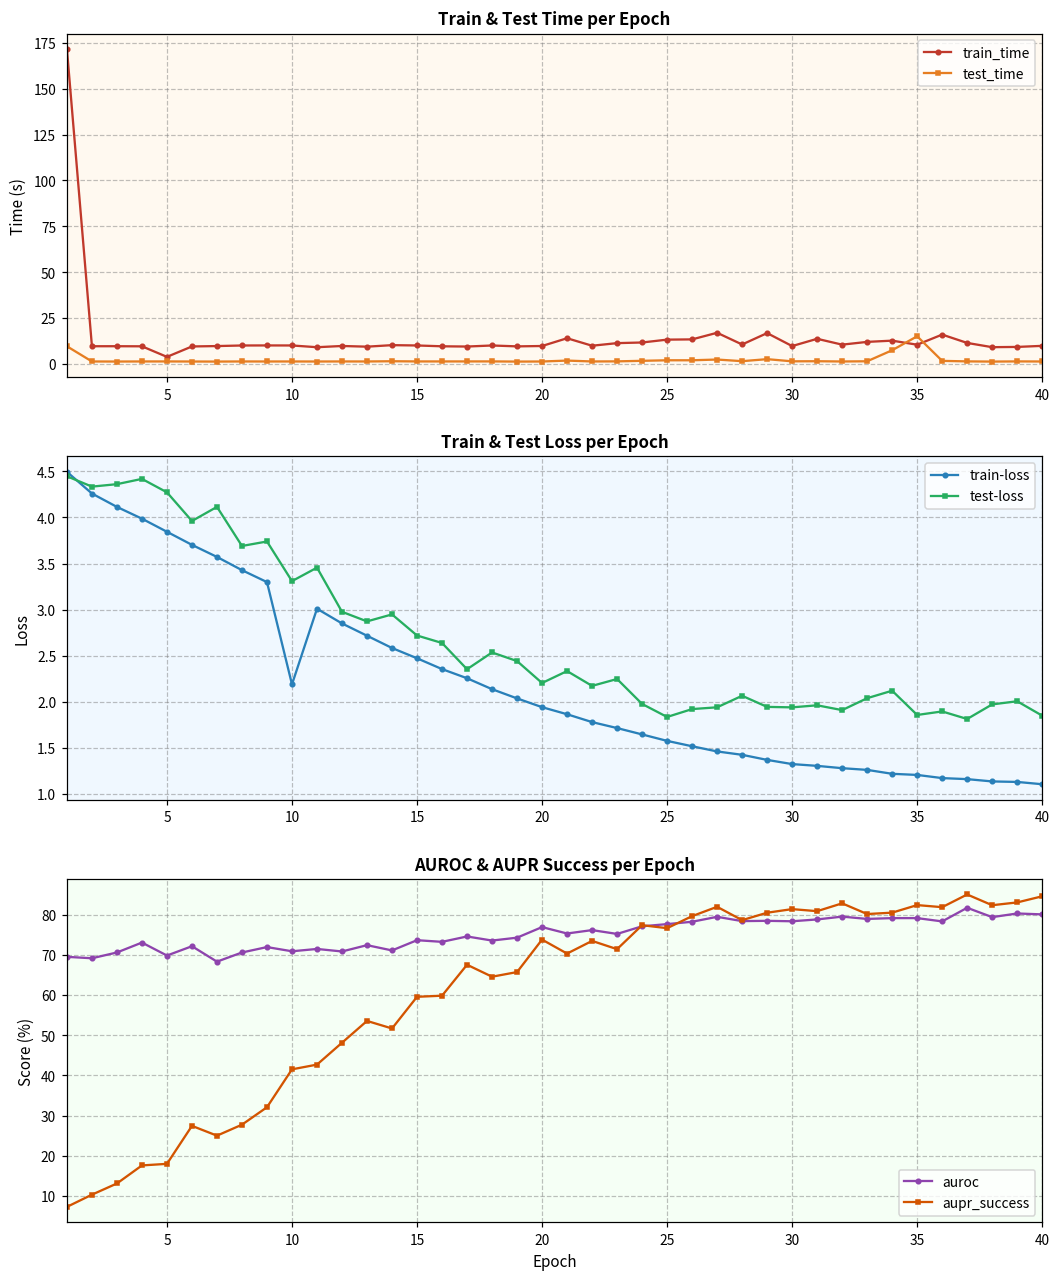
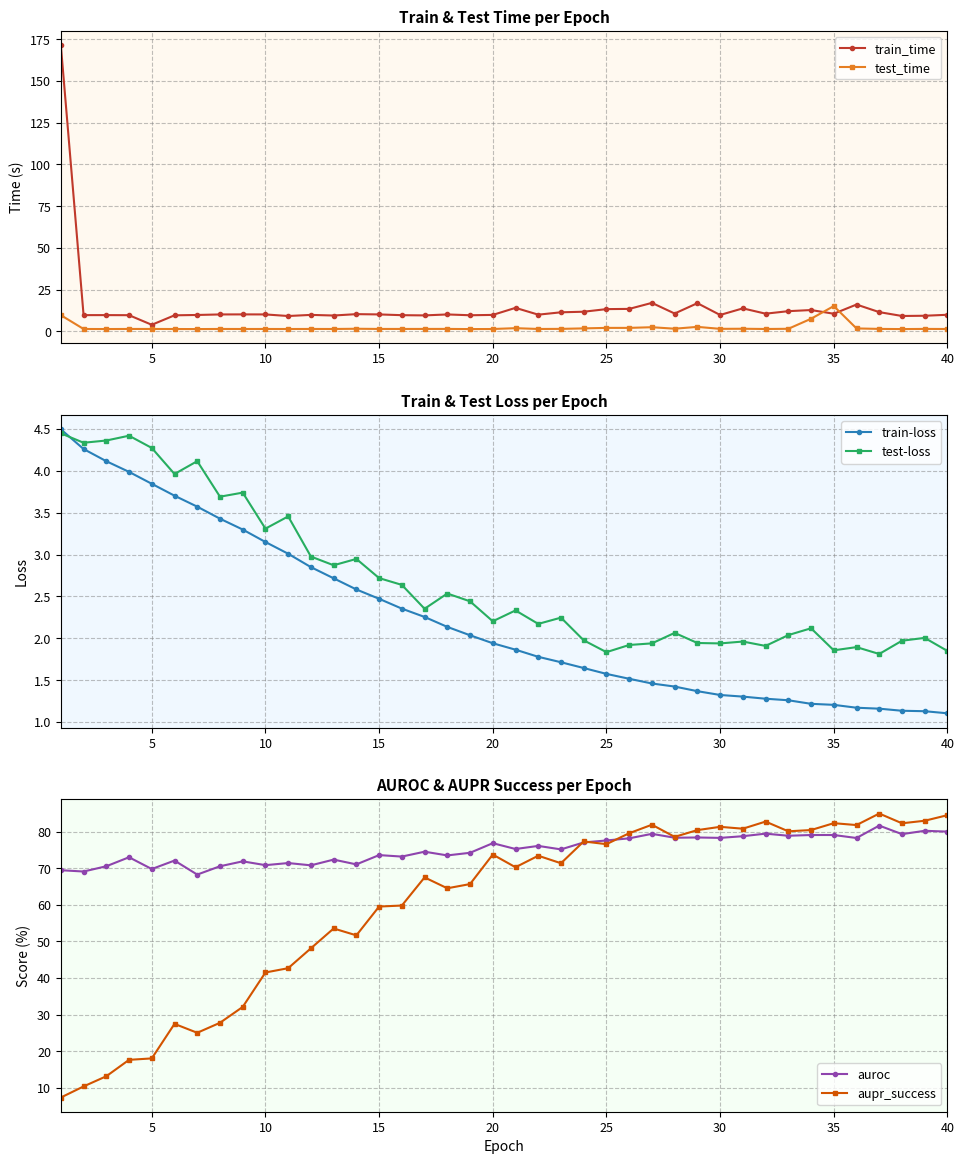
Train & Test Loss per Epoch, train-loss, 10: 2.2 -> 3.1
